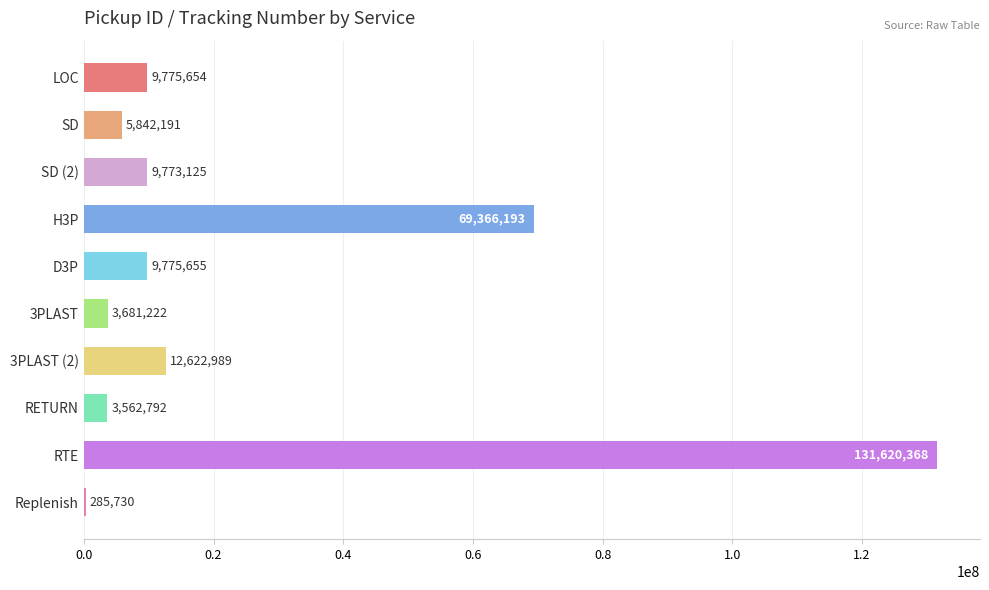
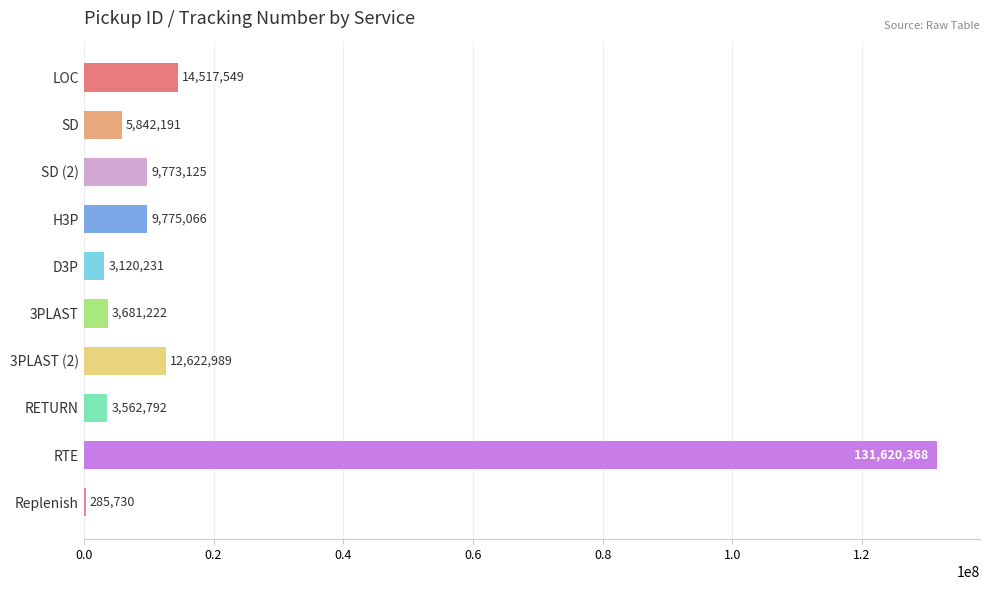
LOC: 9,775,654 -> 14,517,549
H3P: 69,366,193 -> 9,775,066
D3P: 9,775,655 -> 3,120,231
